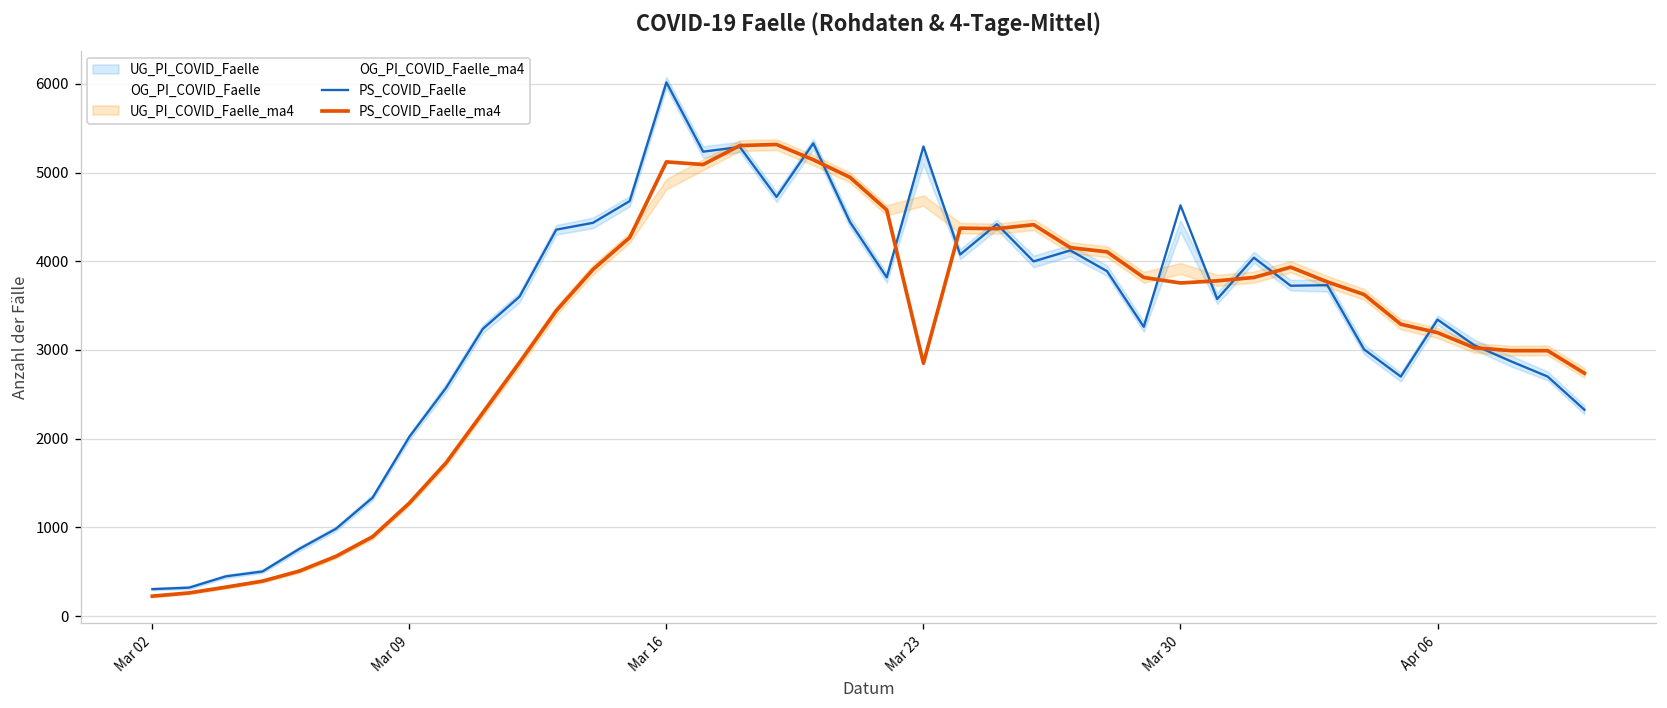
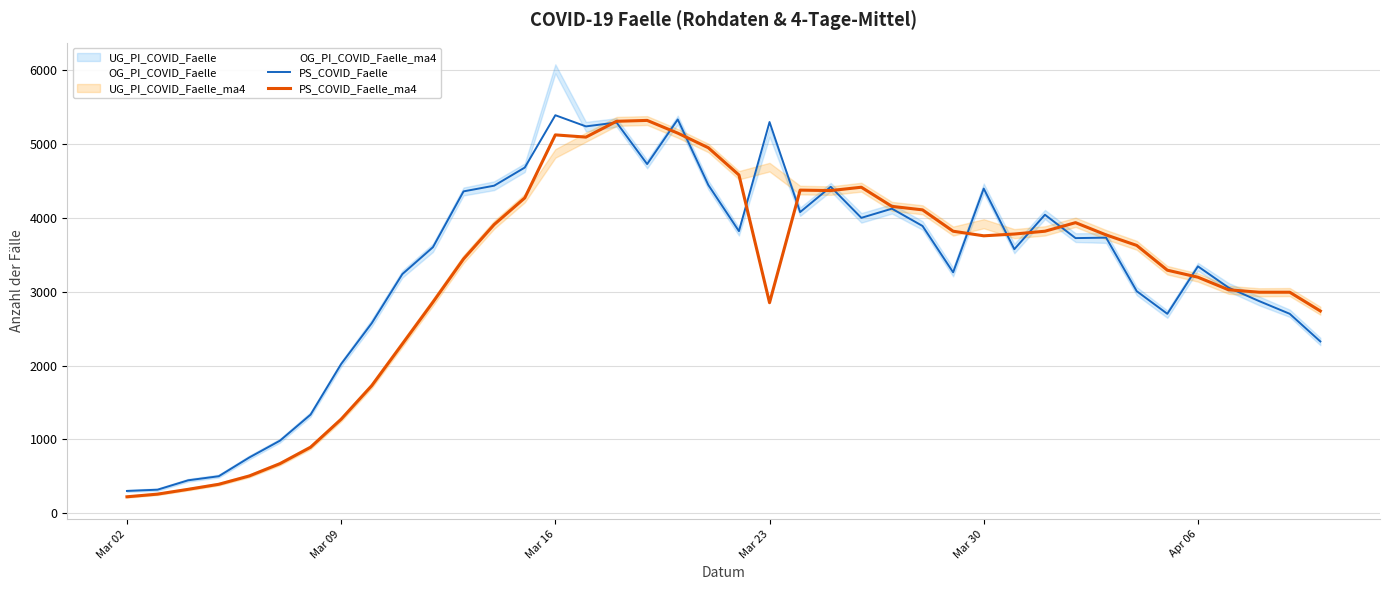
PS_COVID_Faelle, Mar 16: 6000 -> 5400
PS_COVID_Faelle, Mar 30: 4600 -> 4400
